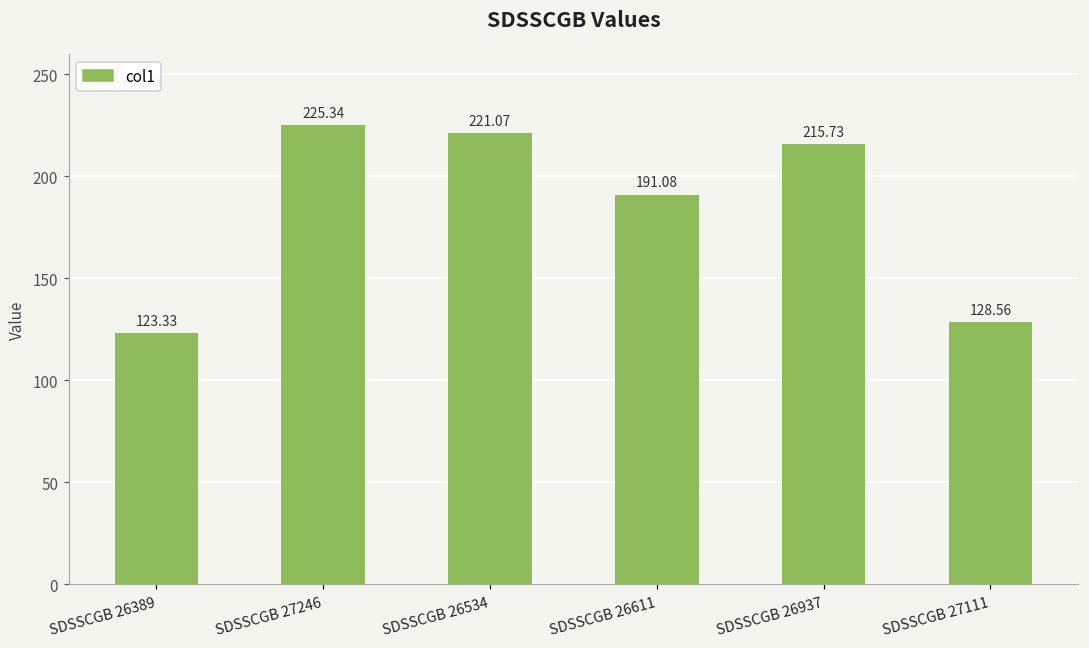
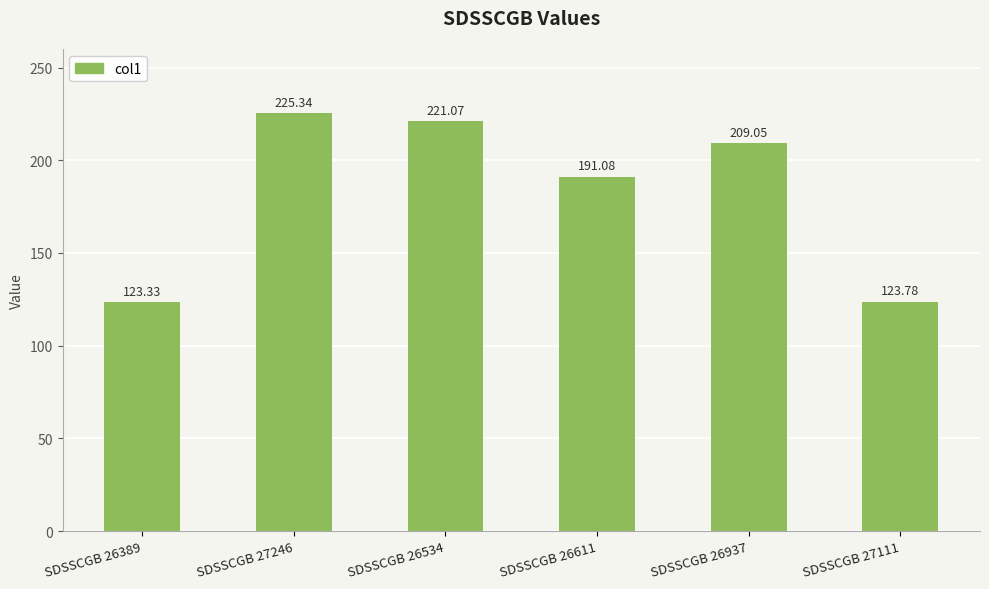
SDSSCGB 26937: 215.73 -> 209.05
SDSSCGB 27111: 128.56 -> 123.78
